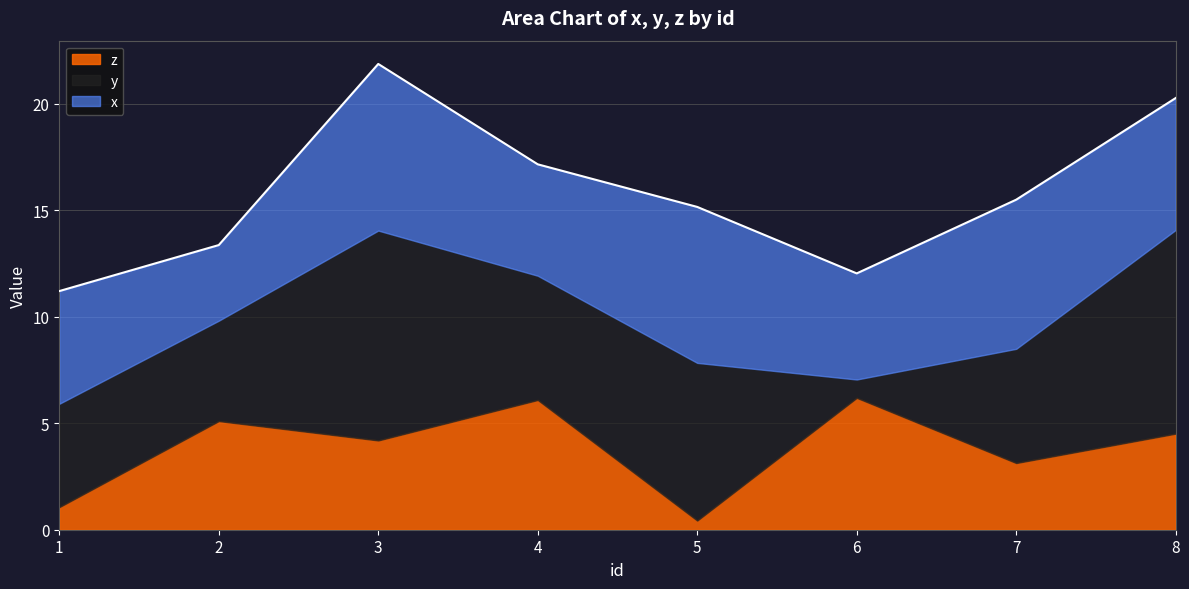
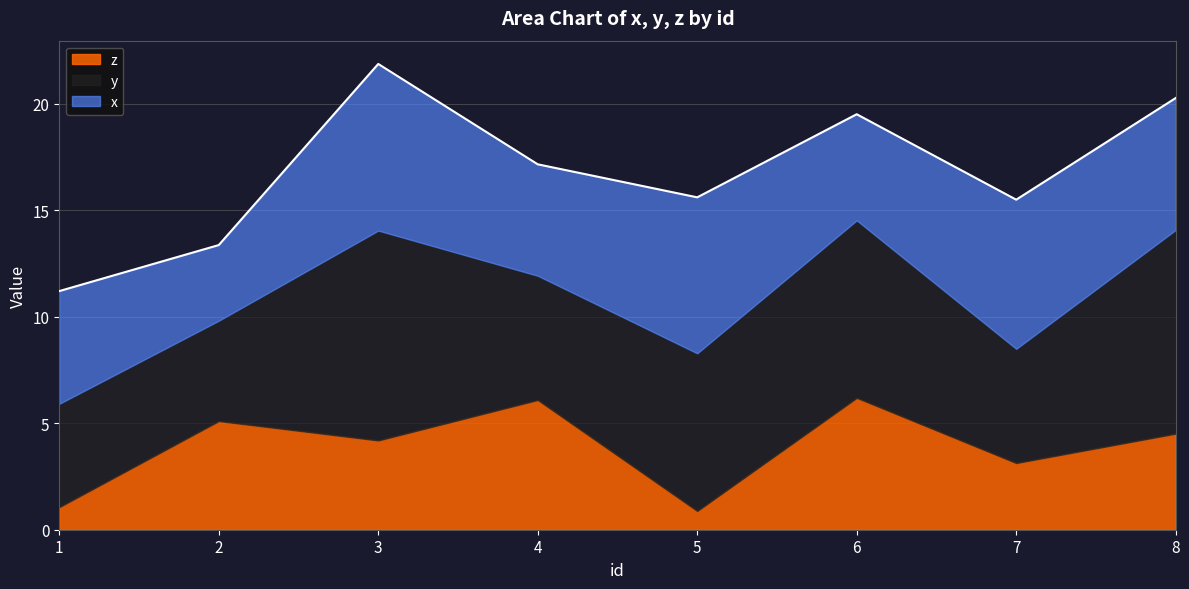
z, 5: 0.4 -> 0.9
y, 6: 0.9 -> 8.3
